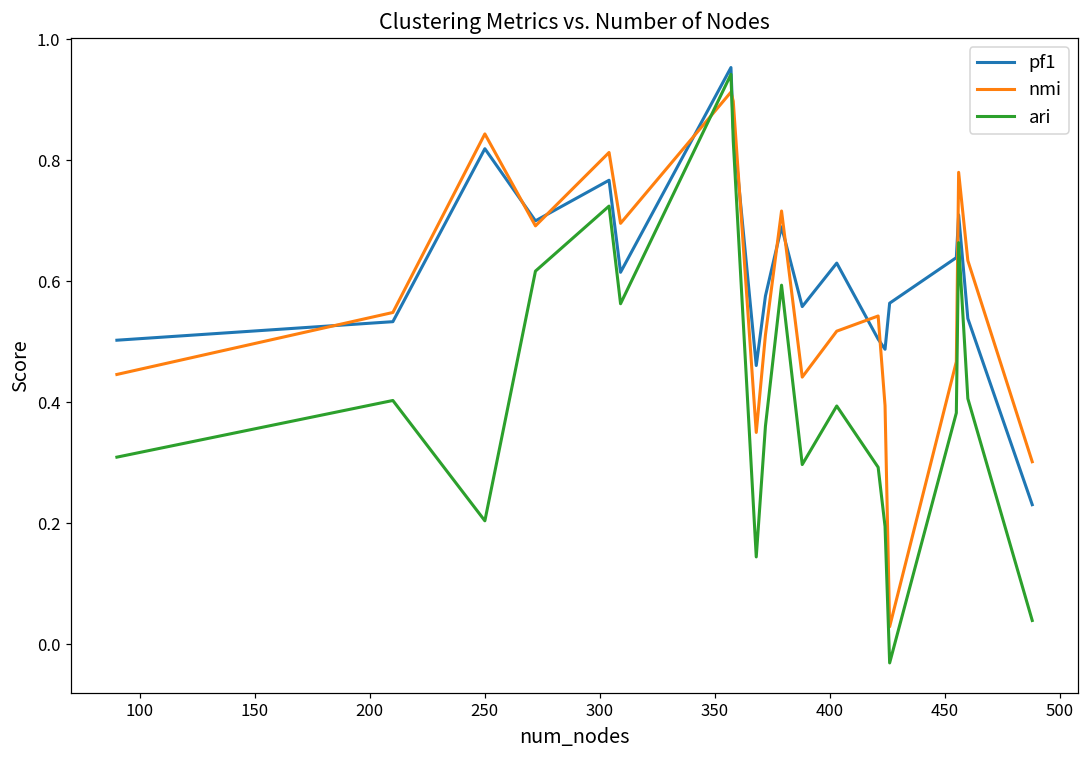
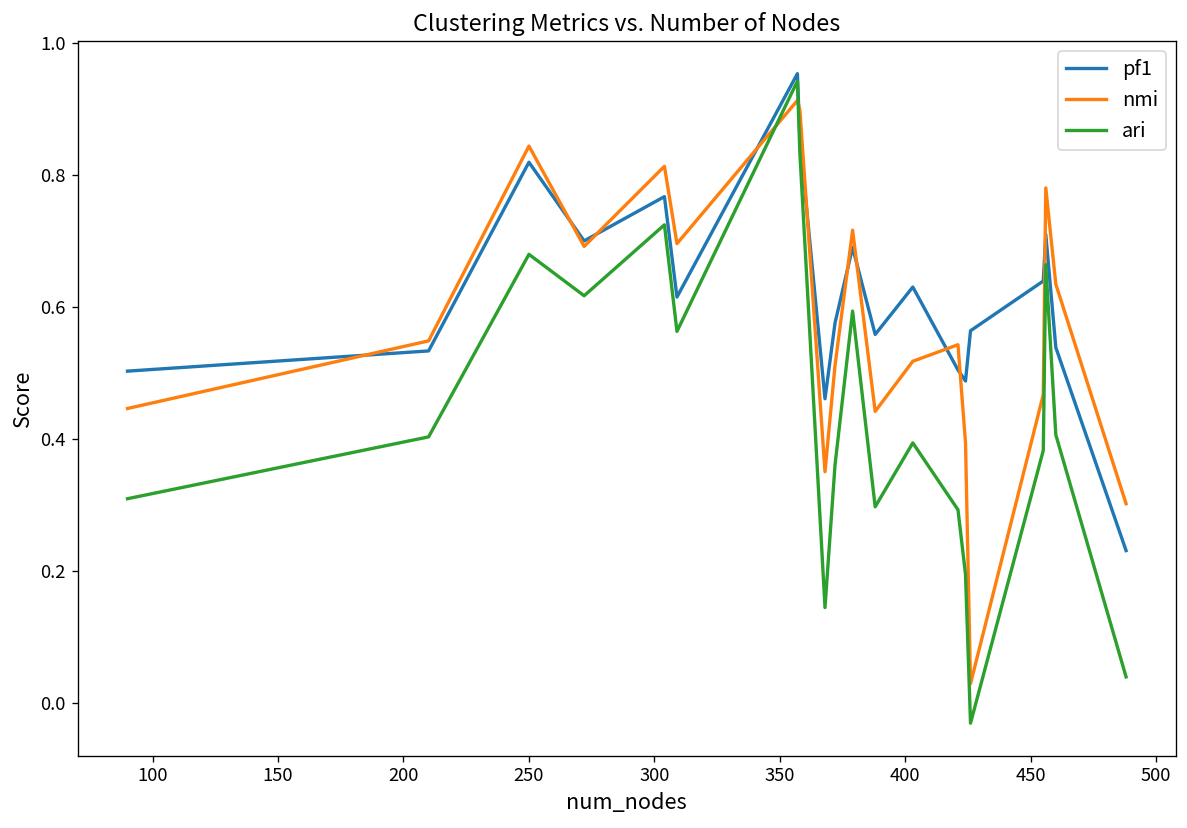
ari, 250: 0.20 -> 0.68
